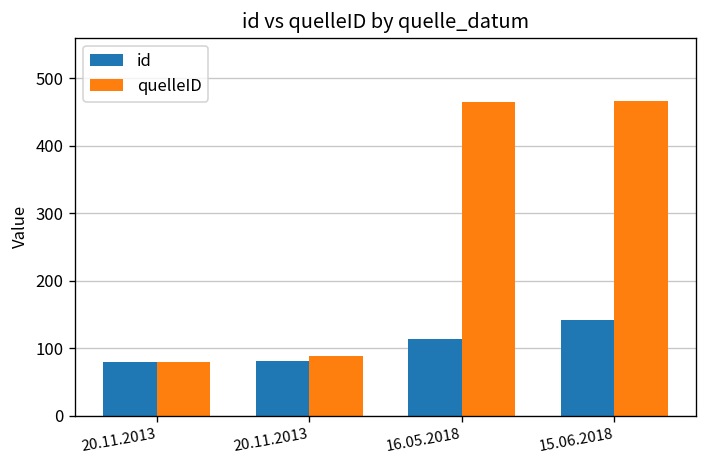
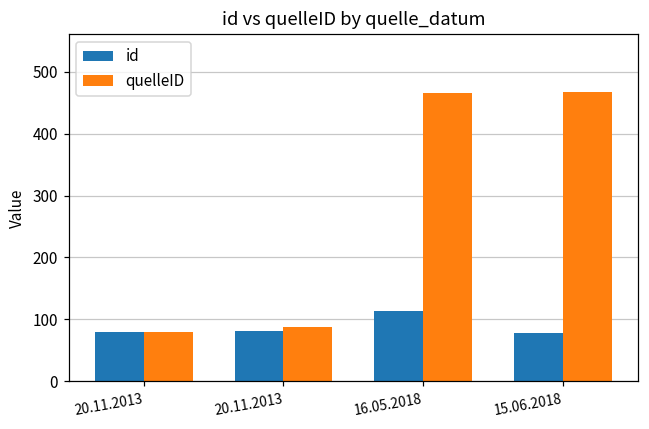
id, 15.06.2018: 140 -> 80
